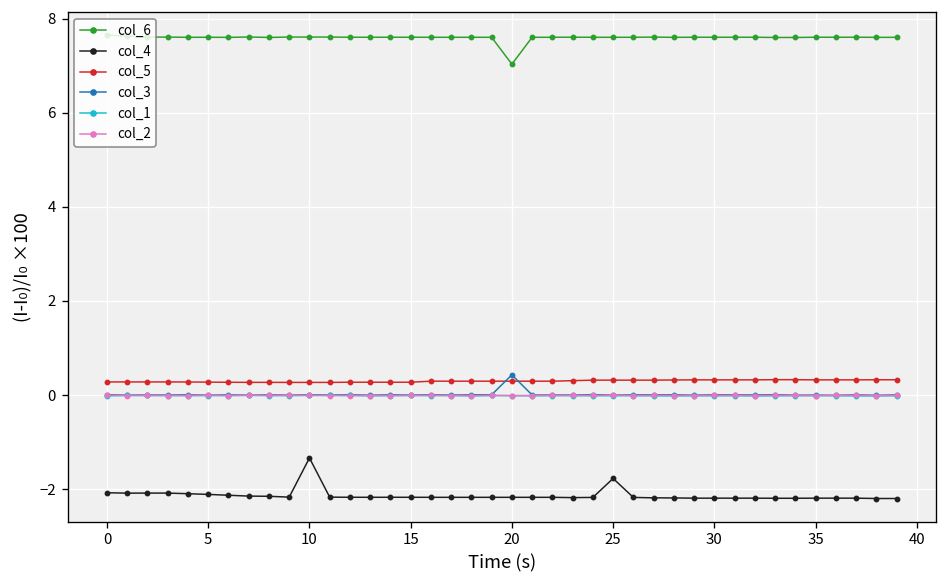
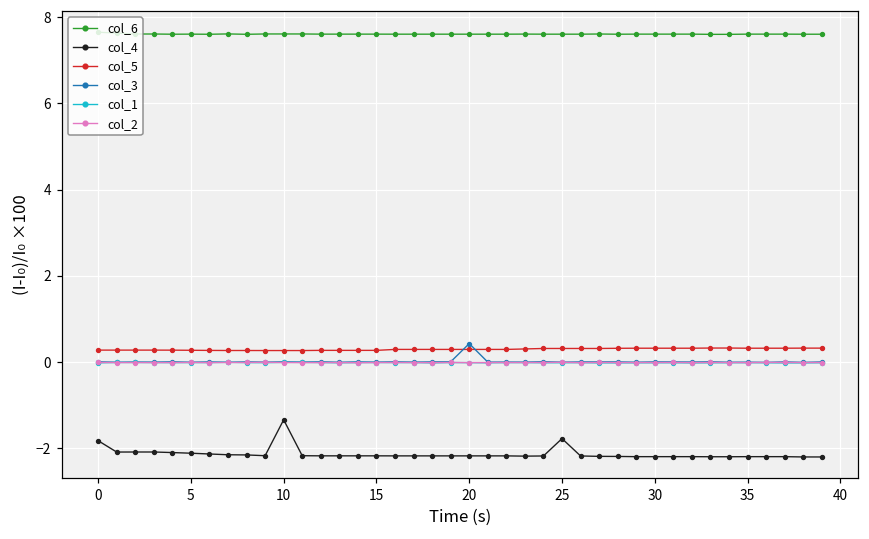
col_4, 0: -2.1 -> -1.8
col_6, 20: 7.0 -> 7.6
